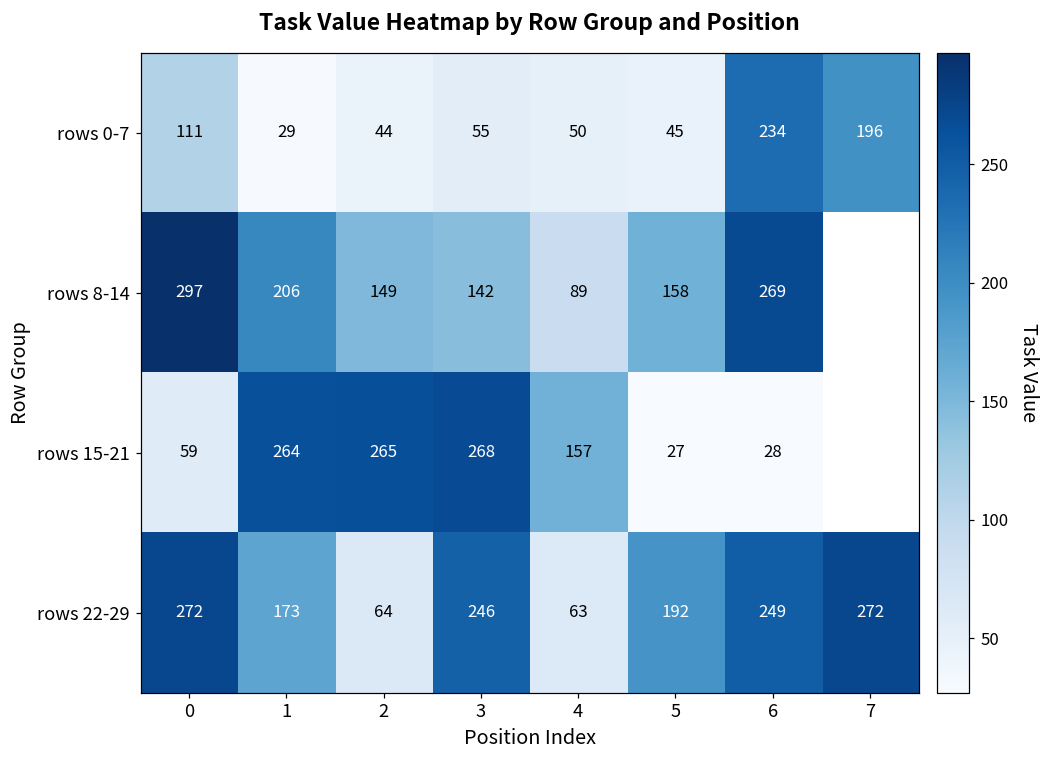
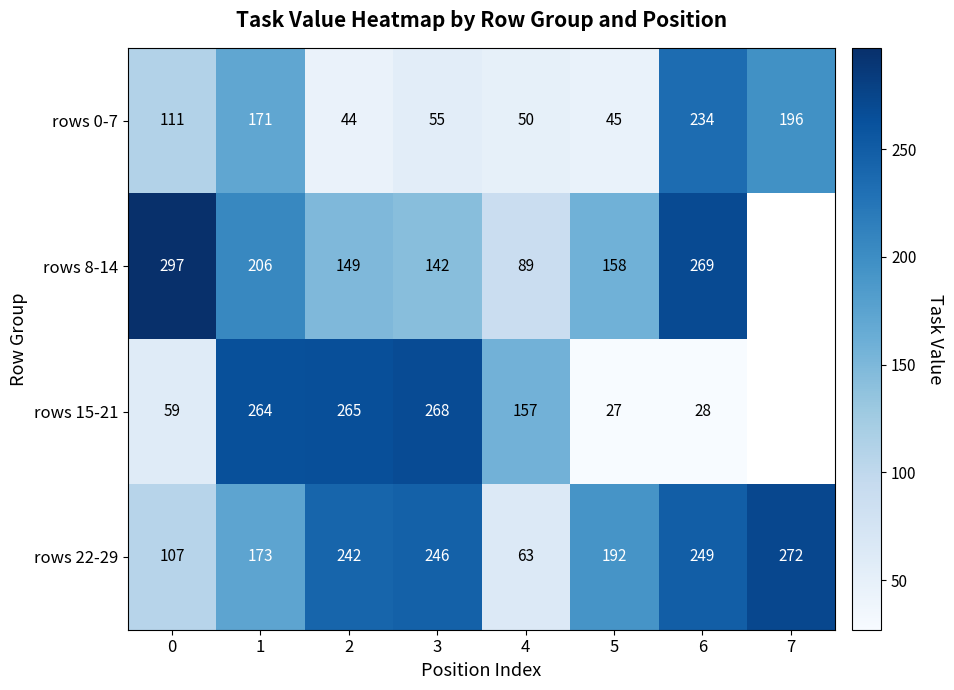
rows 0-7, 1: 29 -> 171
rows 22-29, 0: 272 -> 107
rows 22-29, 2: 64 -> 242
